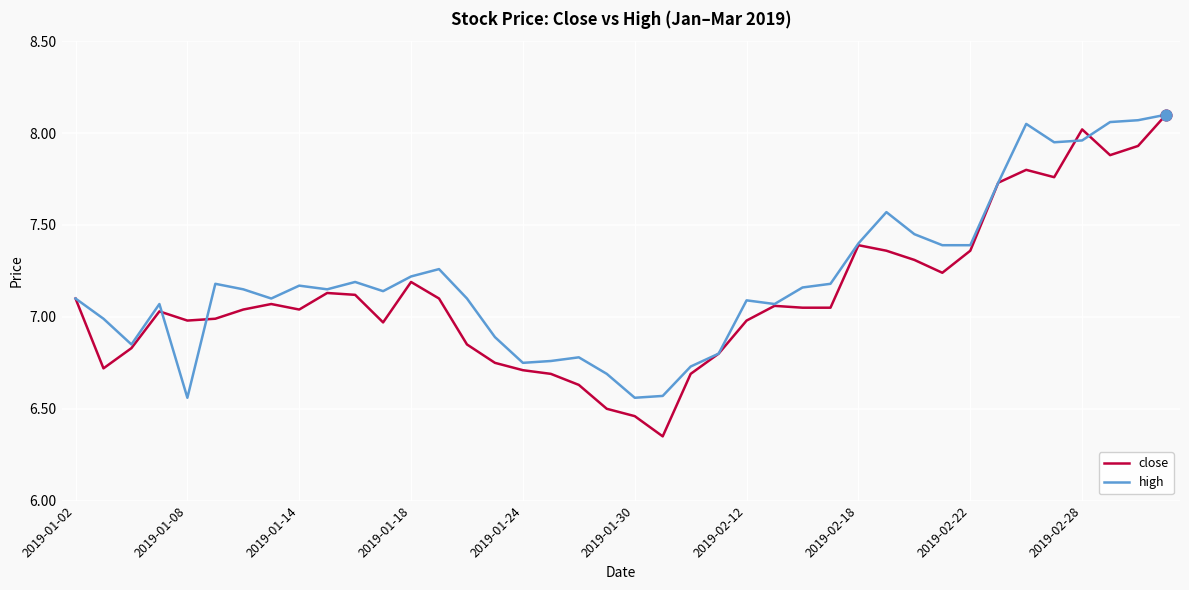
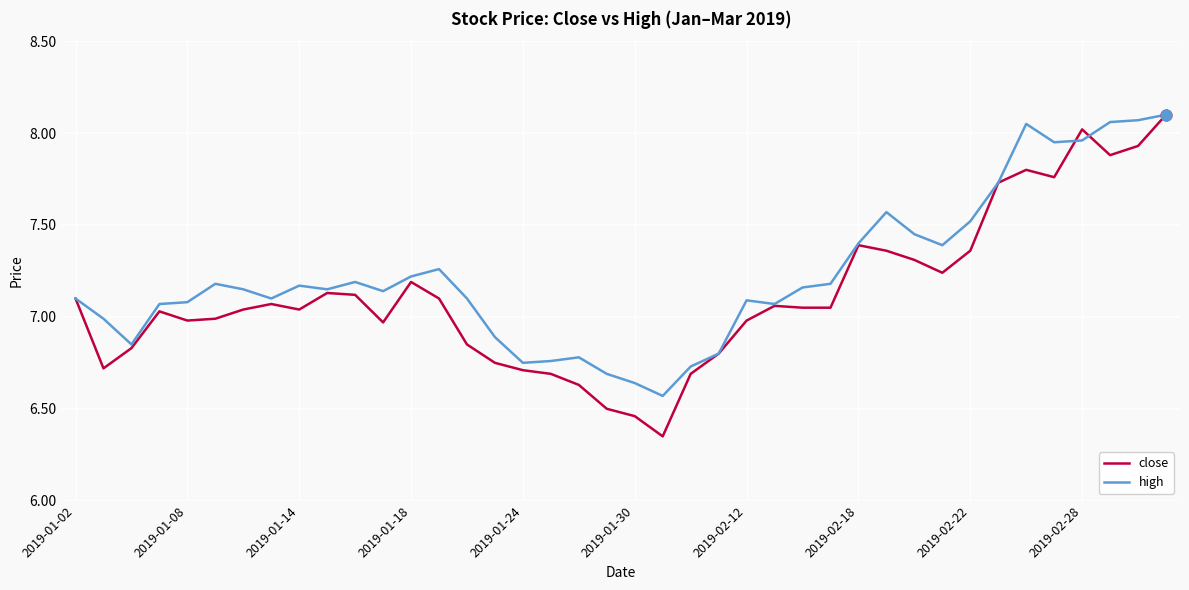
high, 2019-01-08: 6.56 -> 7.08
high, 2019-01-30: 6.56 -> 6.64
high, 2019-02-22: 7.39 -> 7.52
